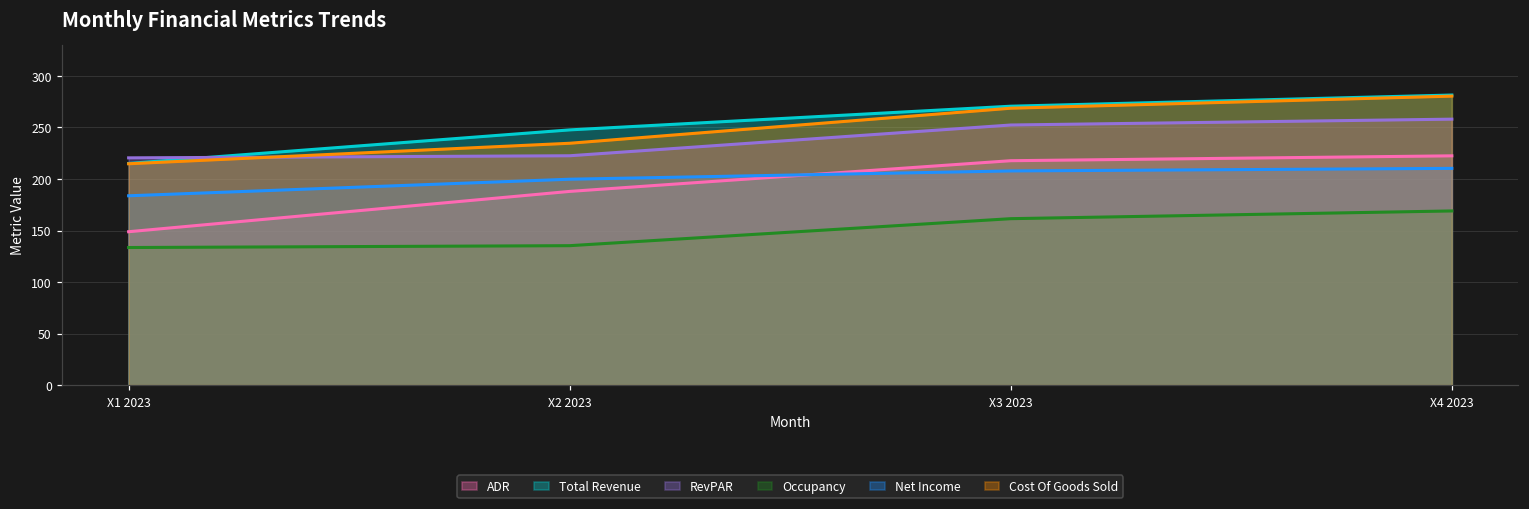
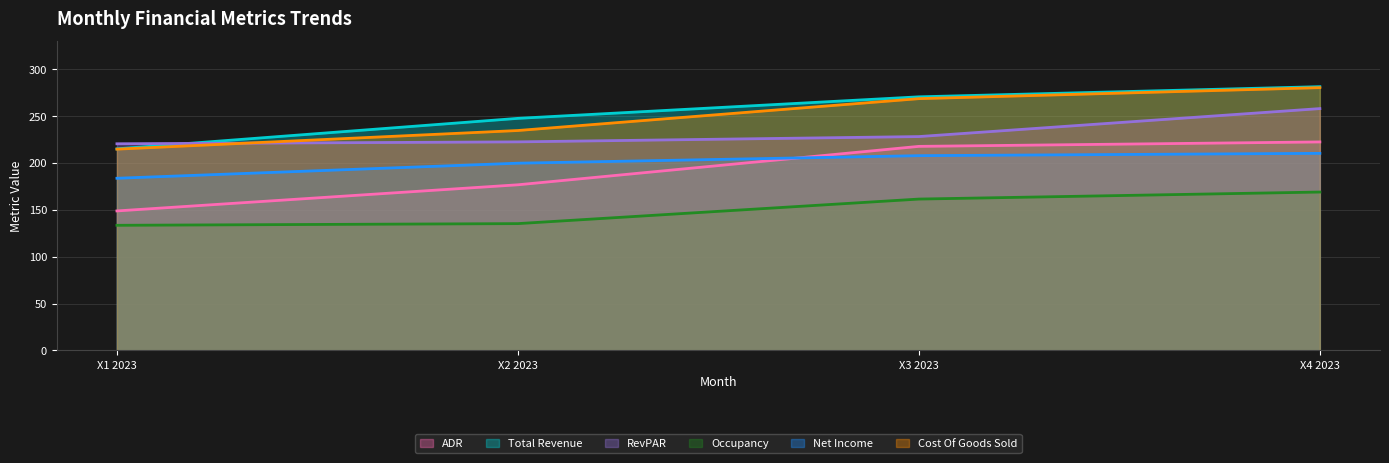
ADR, X2 2023: 190 -> 180
RevPAR, X3 2023: 250 -> 230
